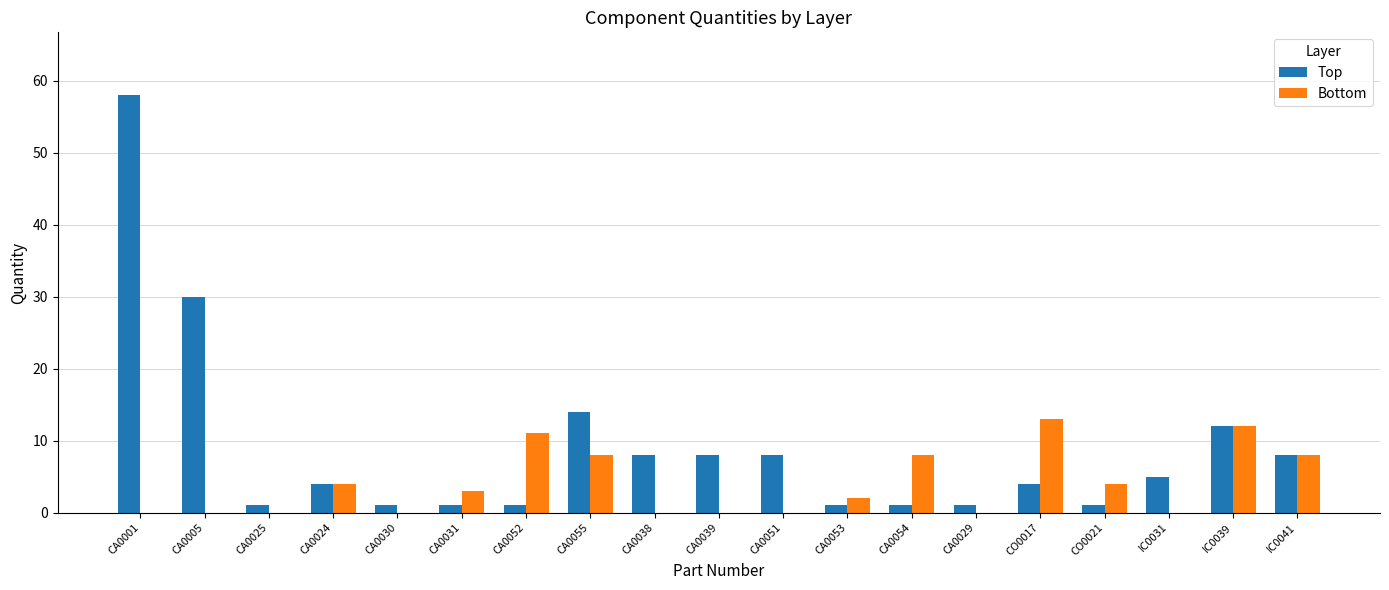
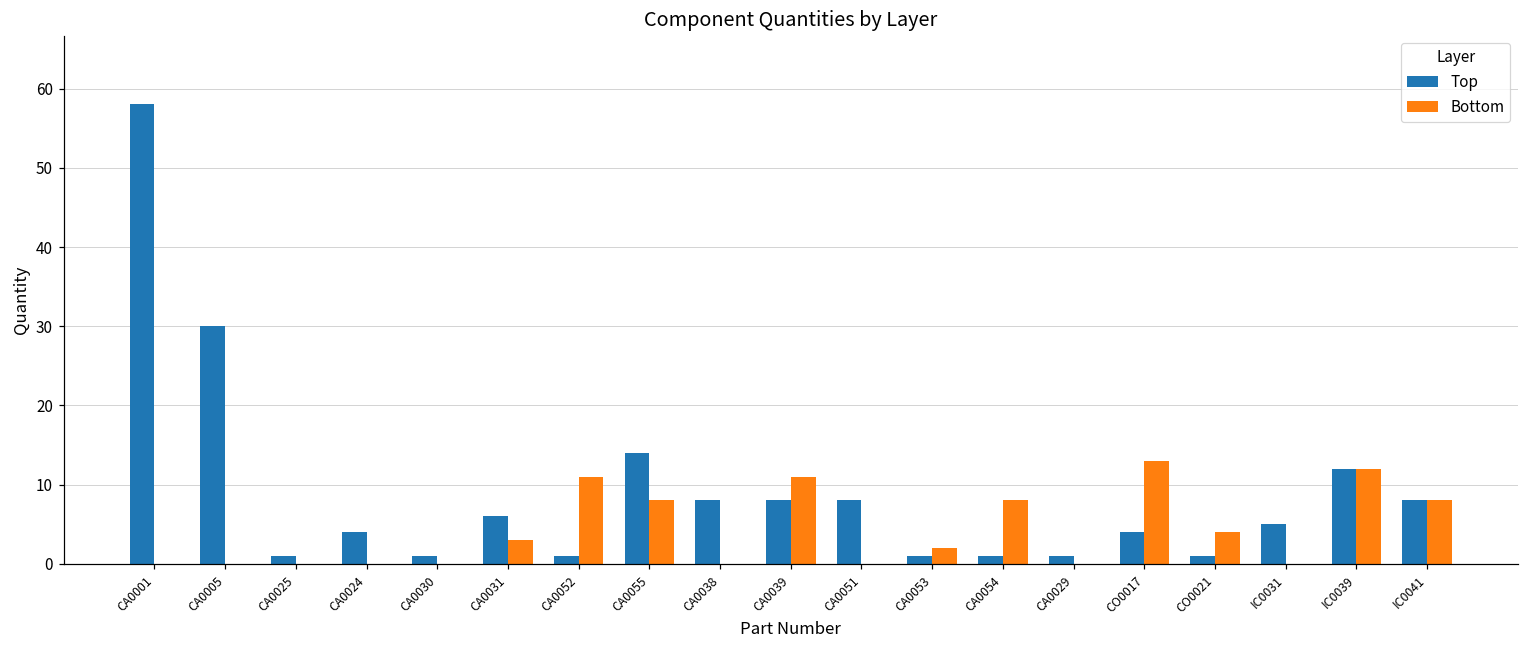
Bottom, CA0024: 4 -> 0
Top, CA0031: 1 -> 6
Bottom, CA0039: 0 -> 11
